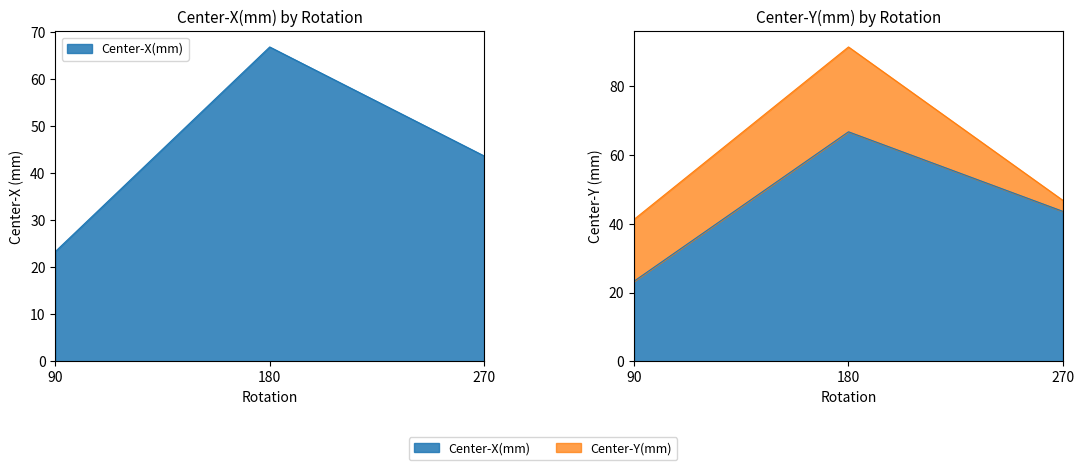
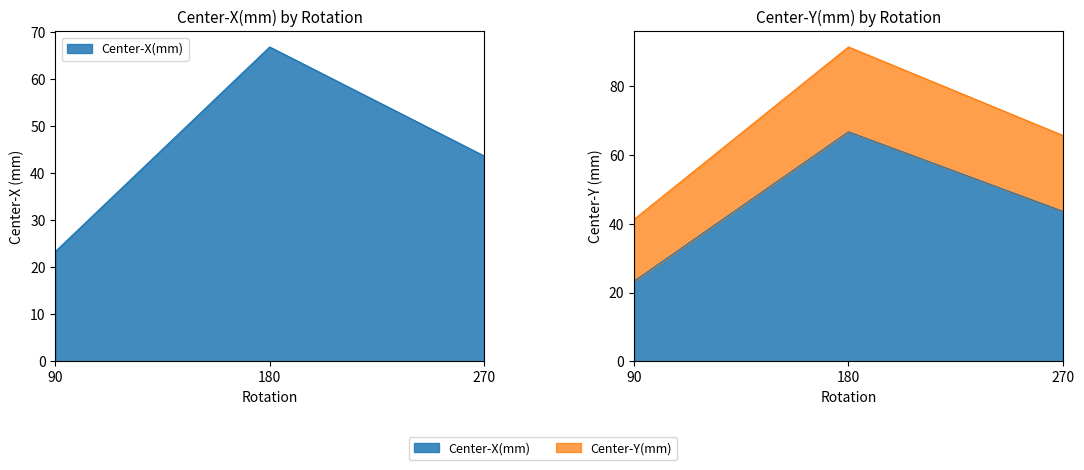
Center-Y(mm) by Rotation, Center-Y(mm), 270: 3 -> 22
